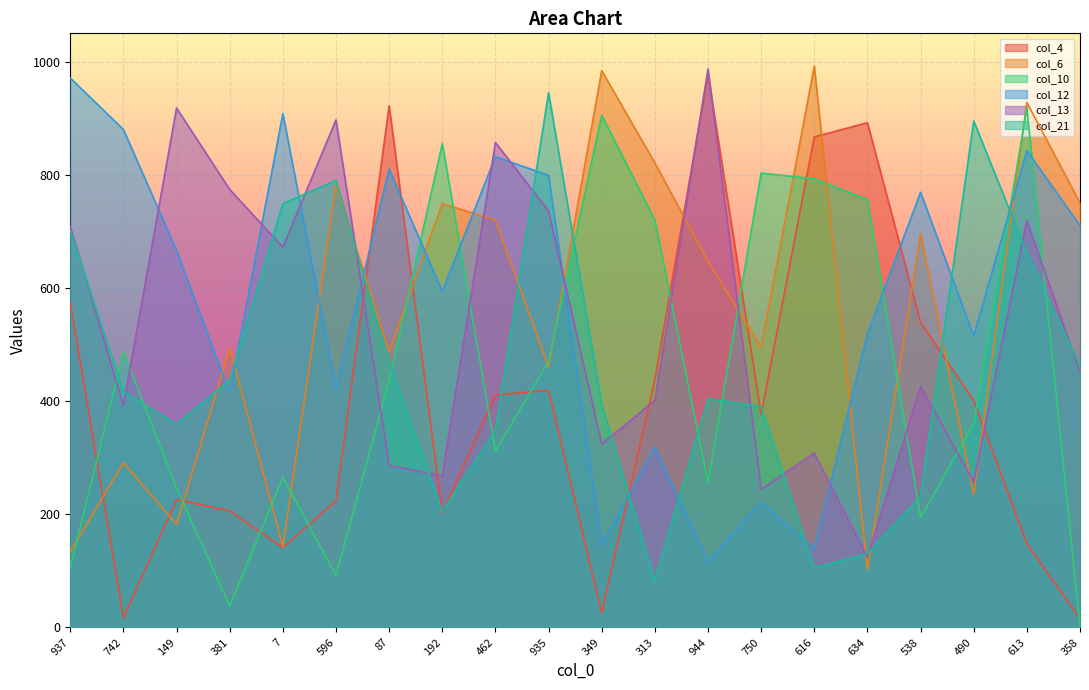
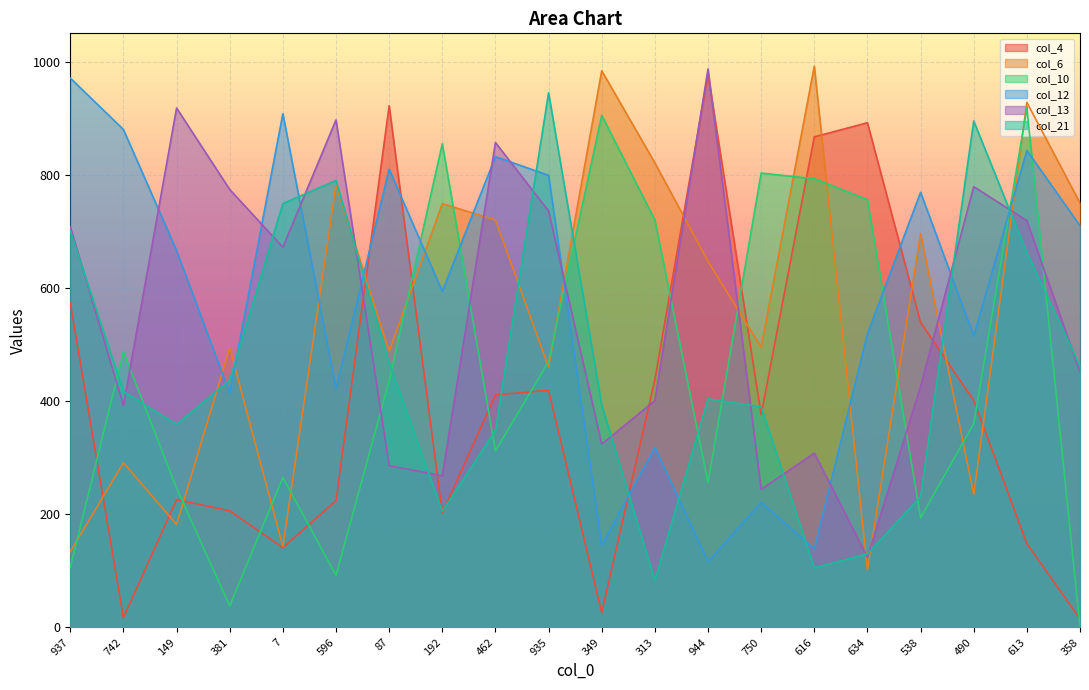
col_13, 490: 260 -> 780
